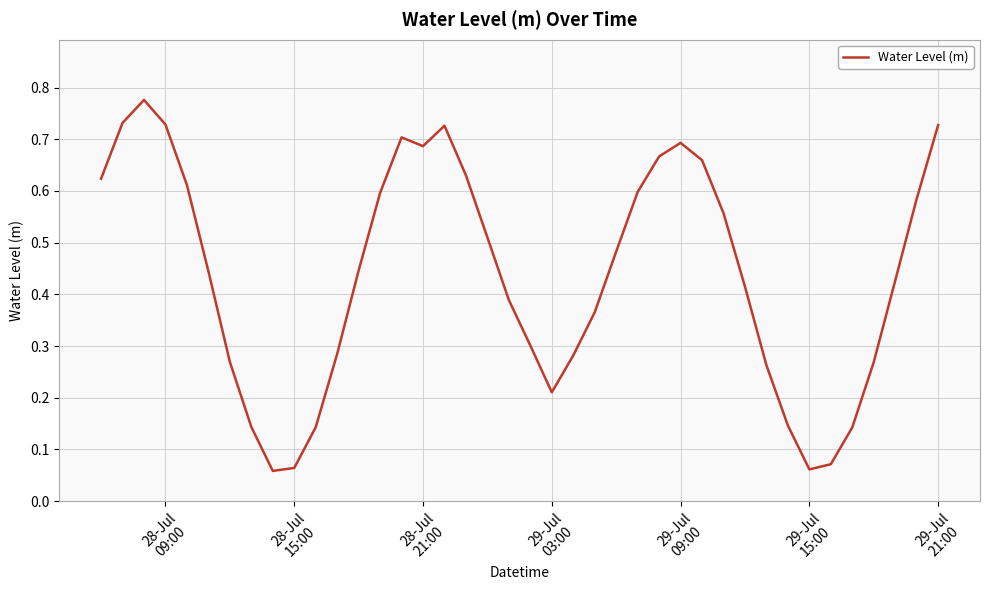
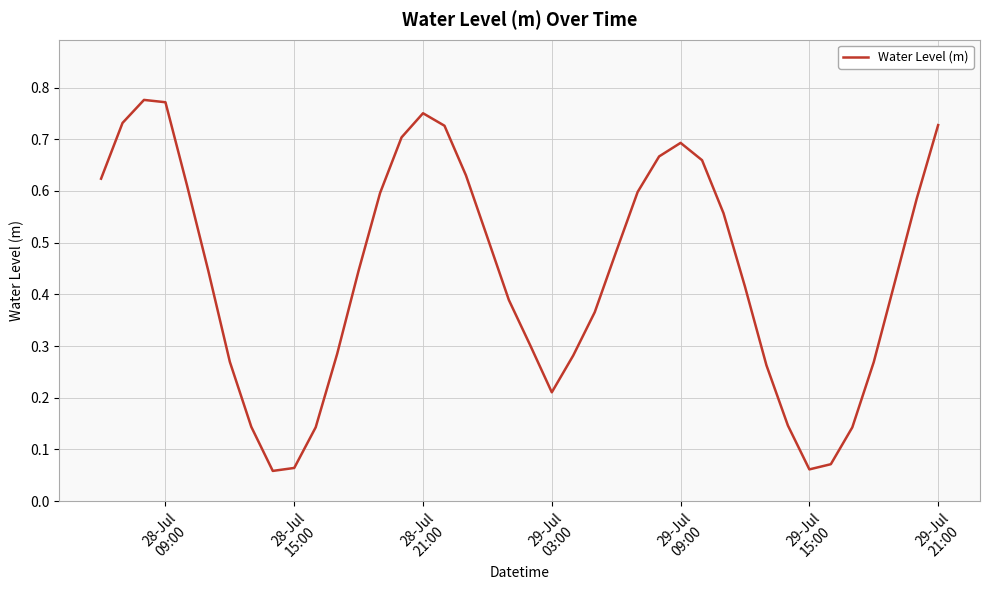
28-Jul 09:00: 0.73 -> 0.77
28-Jul 21:00: 0.69 -> 0.75
